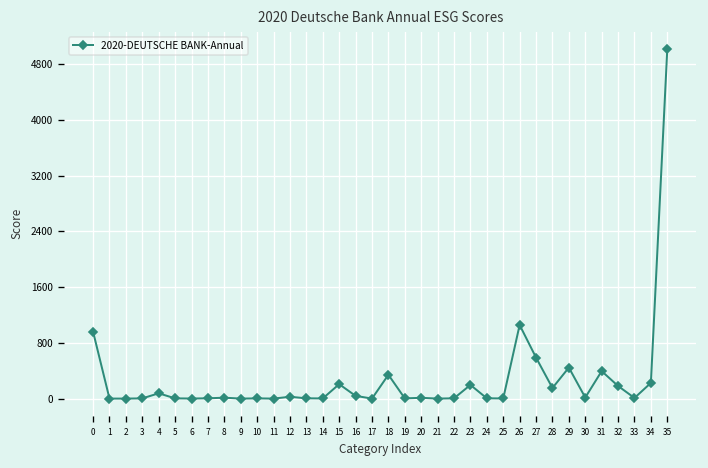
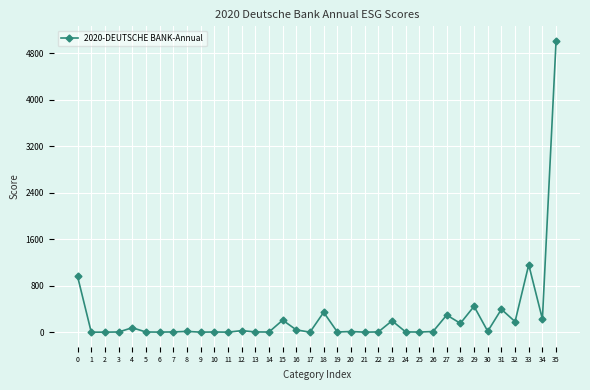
26: 1100 -> 0
27: 600 -> 300
33: 0 -> 1200
